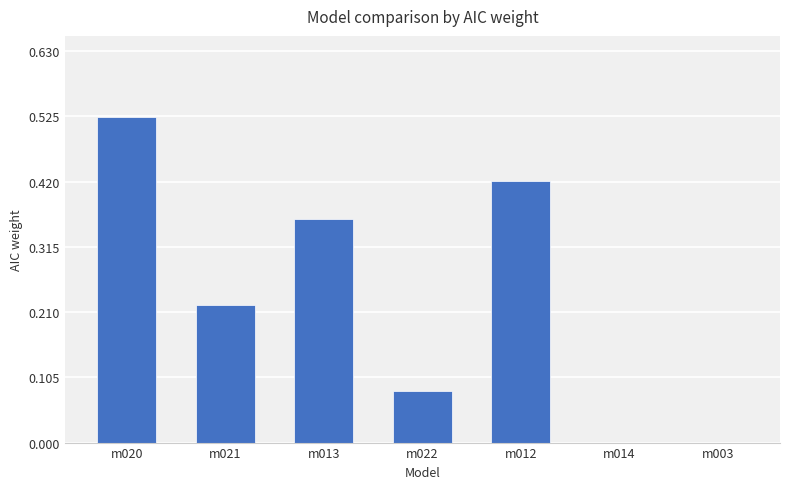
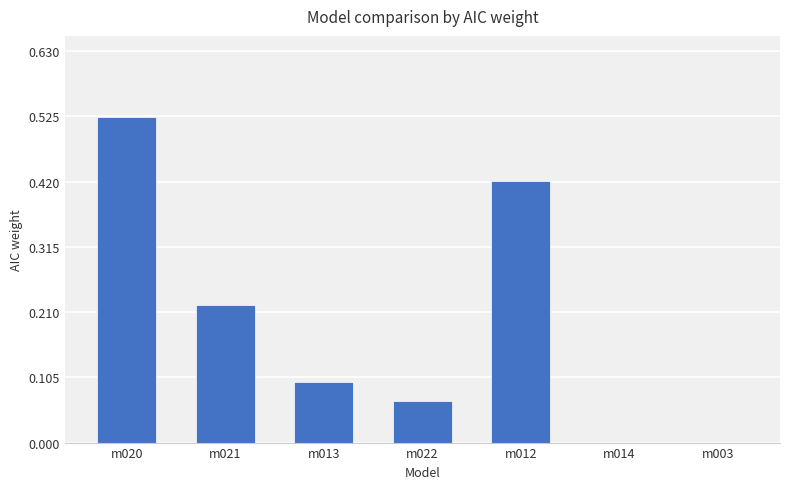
m013: 0.36 -> 0.10
m022: 0.08 -> 0.07
